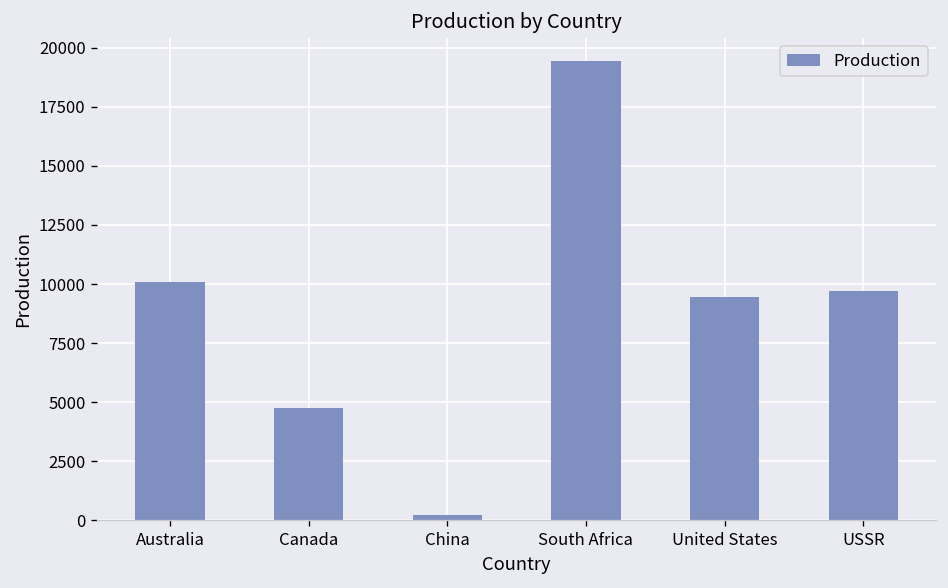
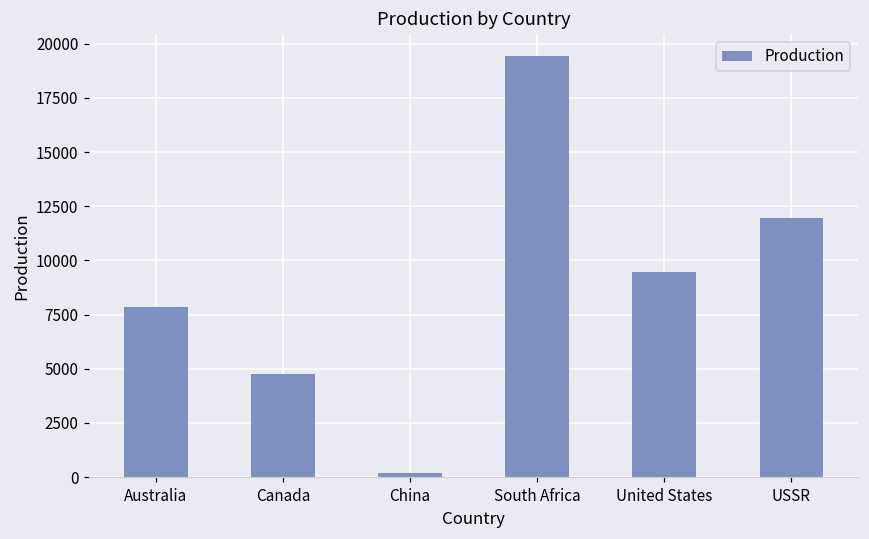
Australia: 10100 -> 7800
USSR: 9700 -> 12000
